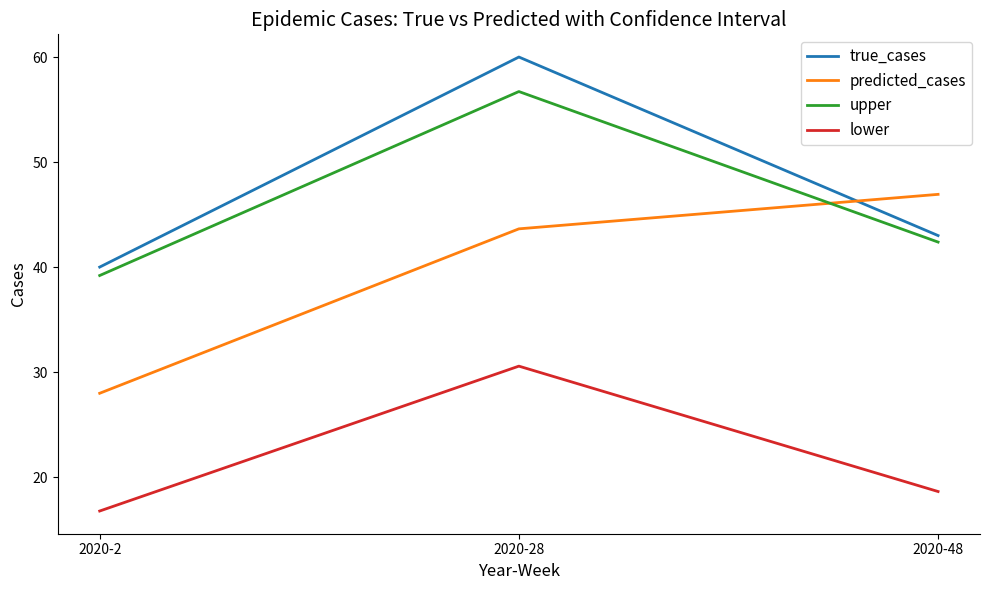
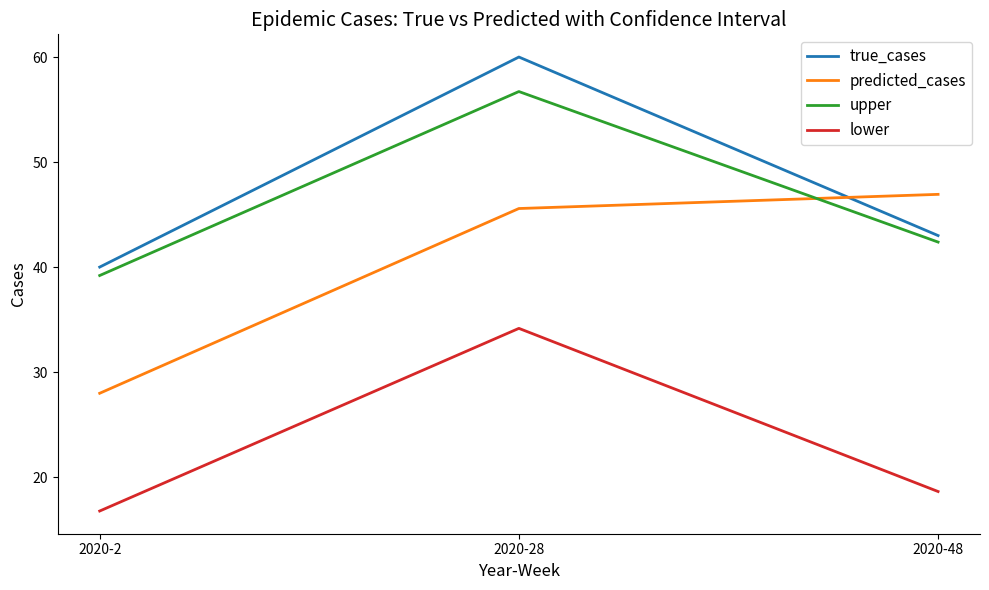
predicted_cases, 2020-28: 43.6 -> 45.6
lower, 2020-28: 30.6 -> 34.2
